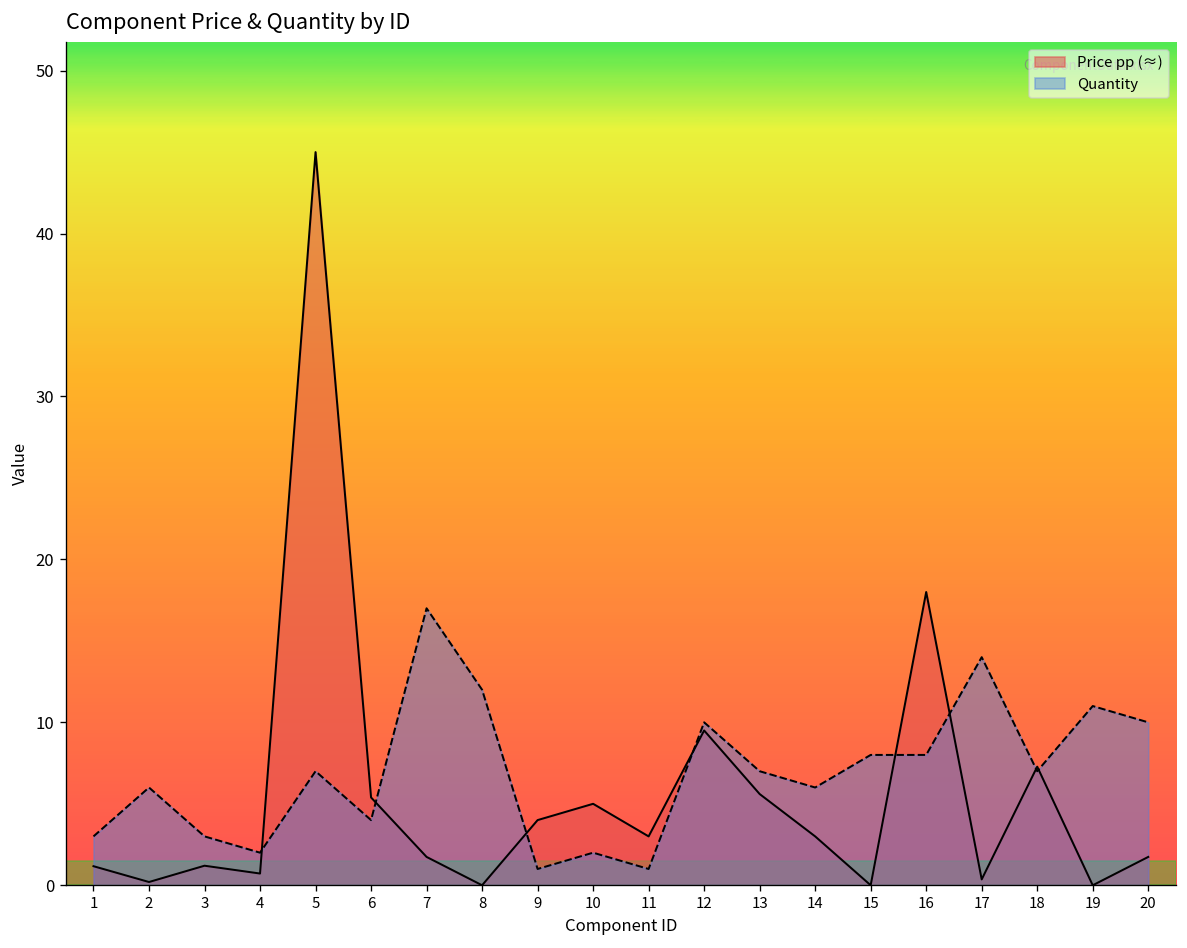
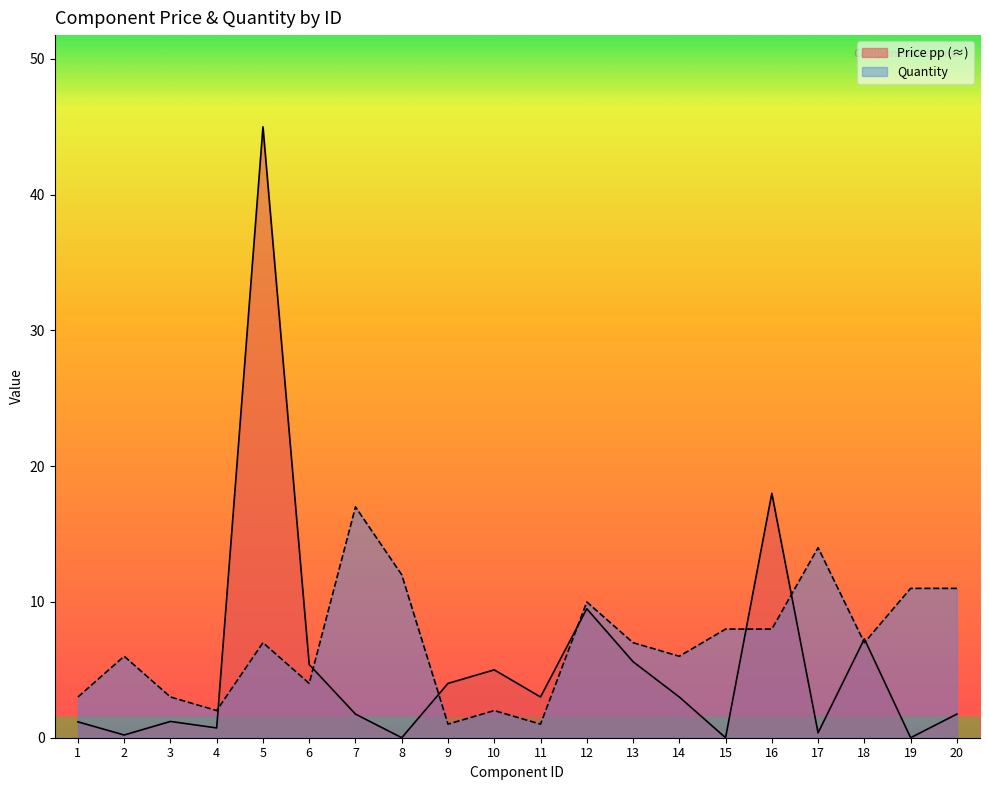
Quantity, 20: 10 -> 11
